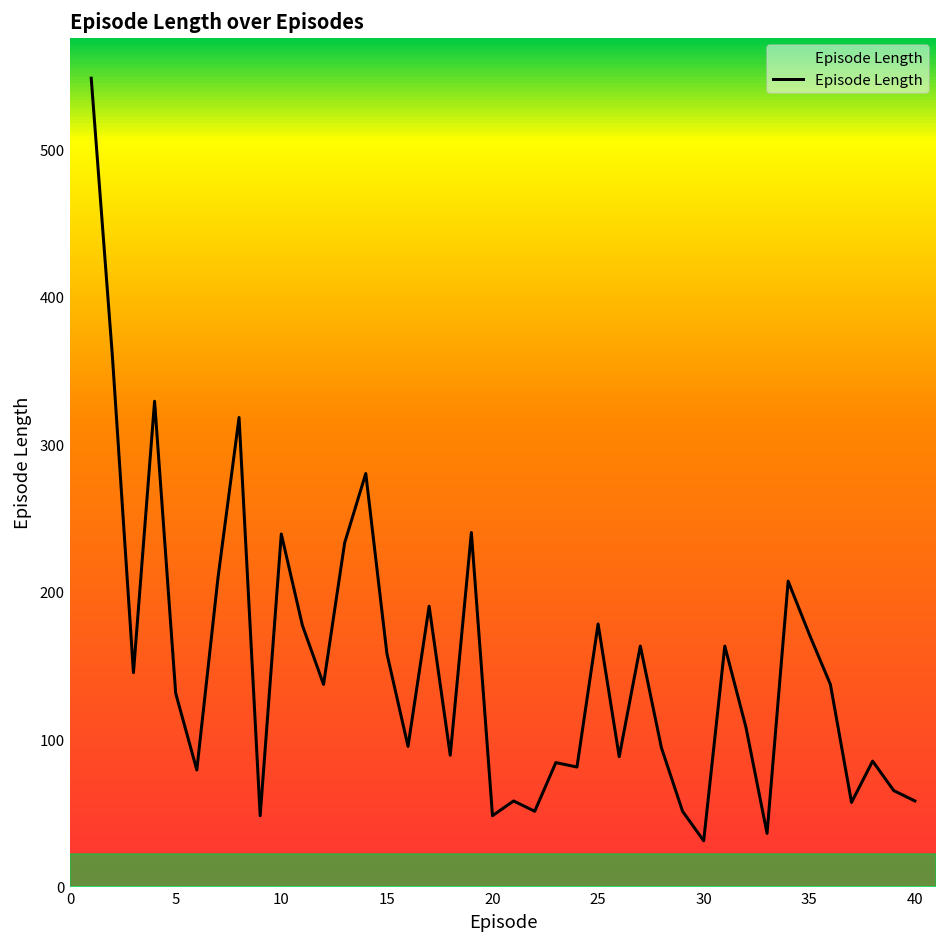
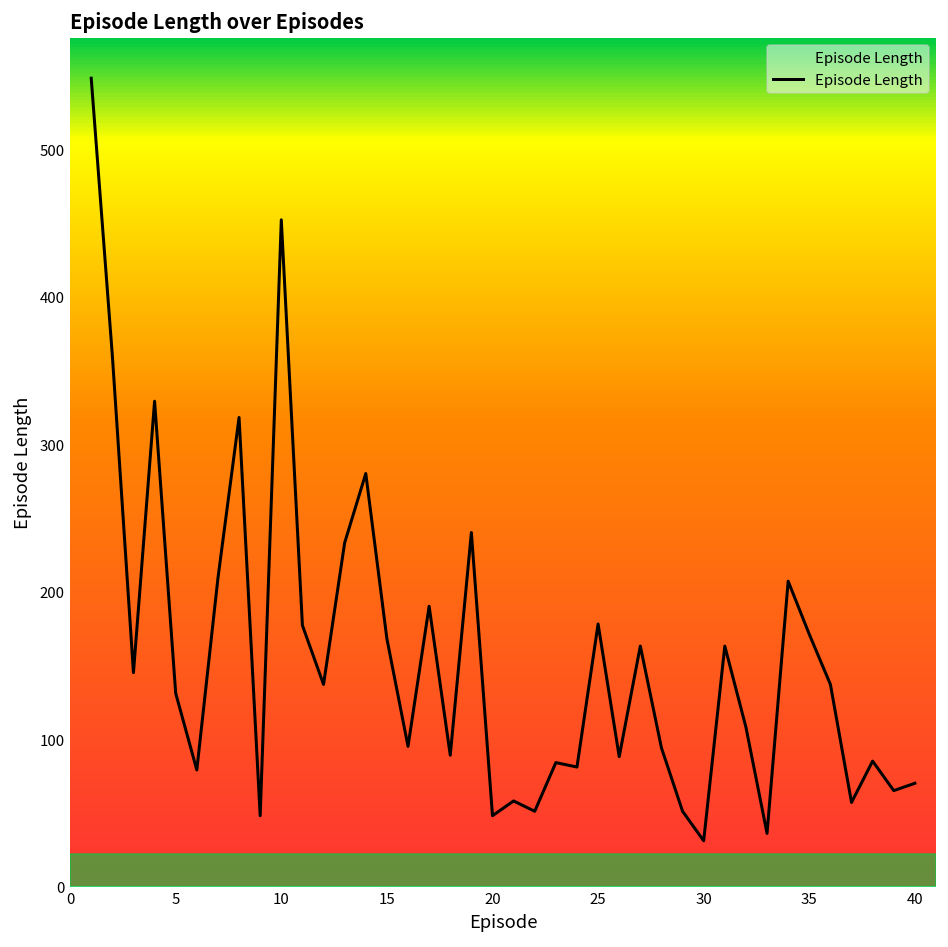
10: 239 -> 452
15: 158 -> 168
40: 58 -> 70
